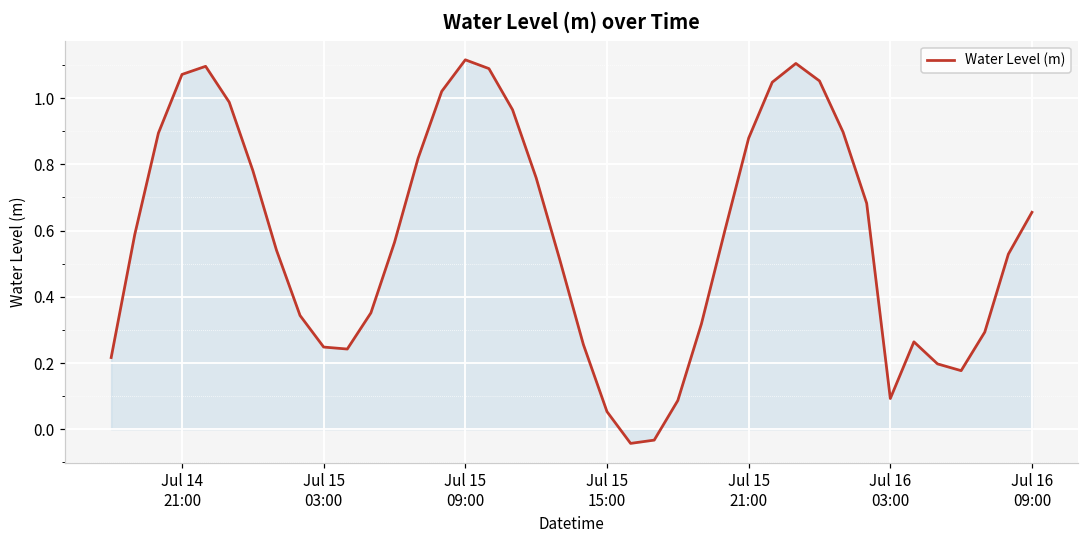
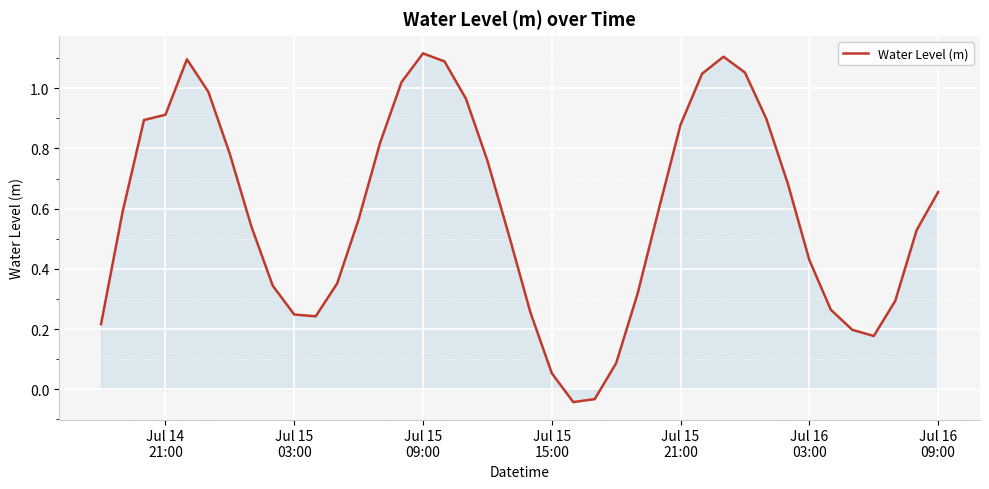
Water Level (m), Jul 14 21:00: 1.07 -> 0.91
Water Level (m), Jul 16 03:00: 0.09 -> 0.43
